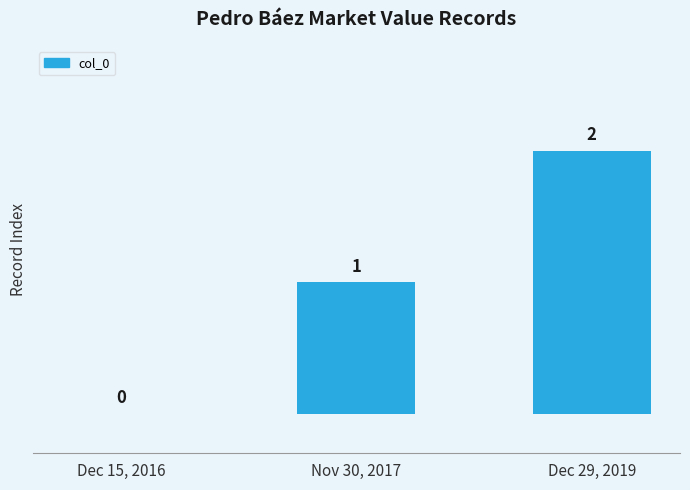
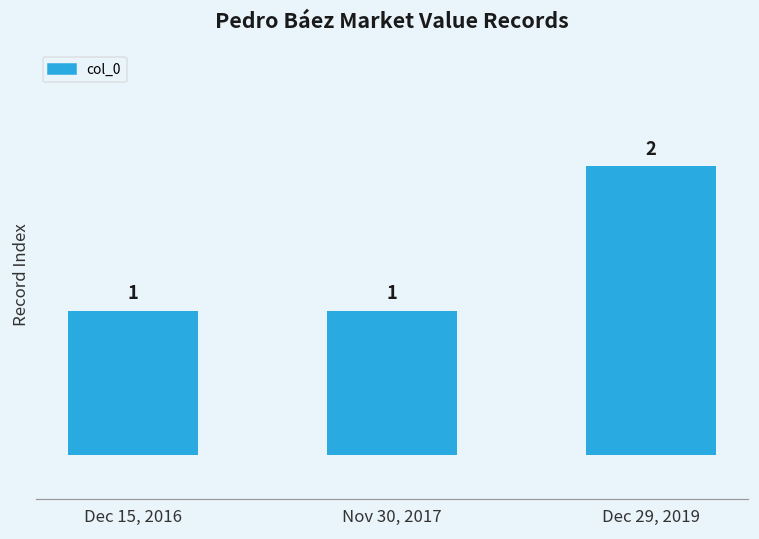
Dec 15, 2016: 0 -> 1
